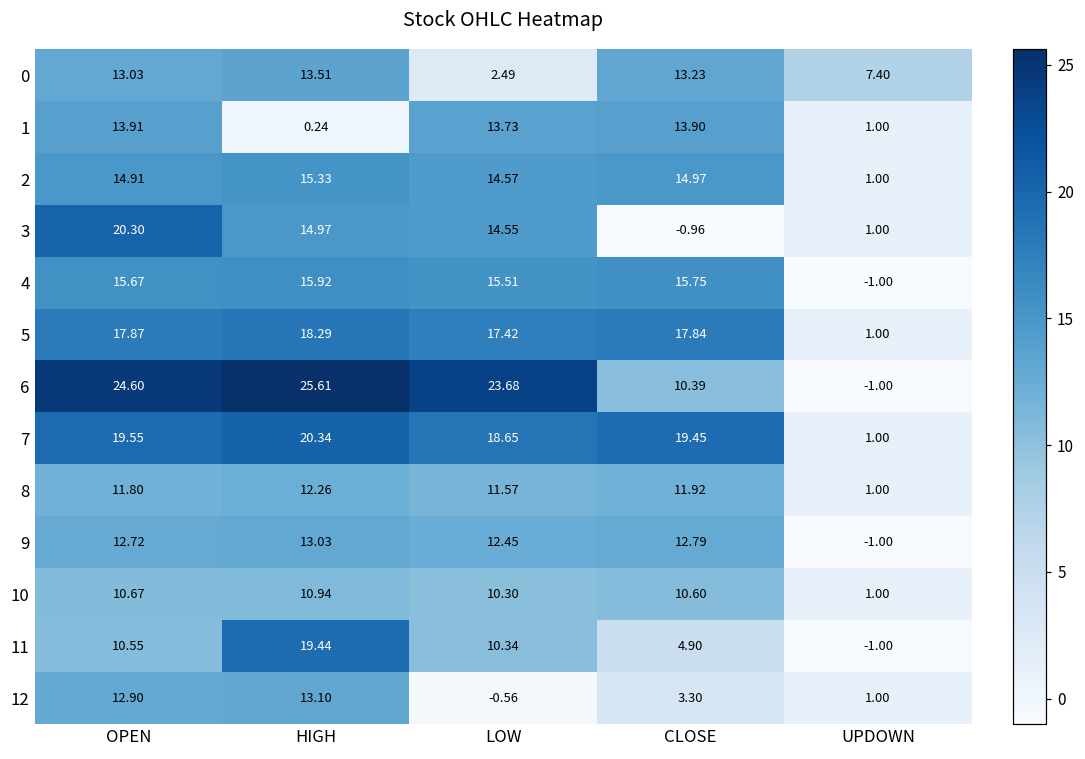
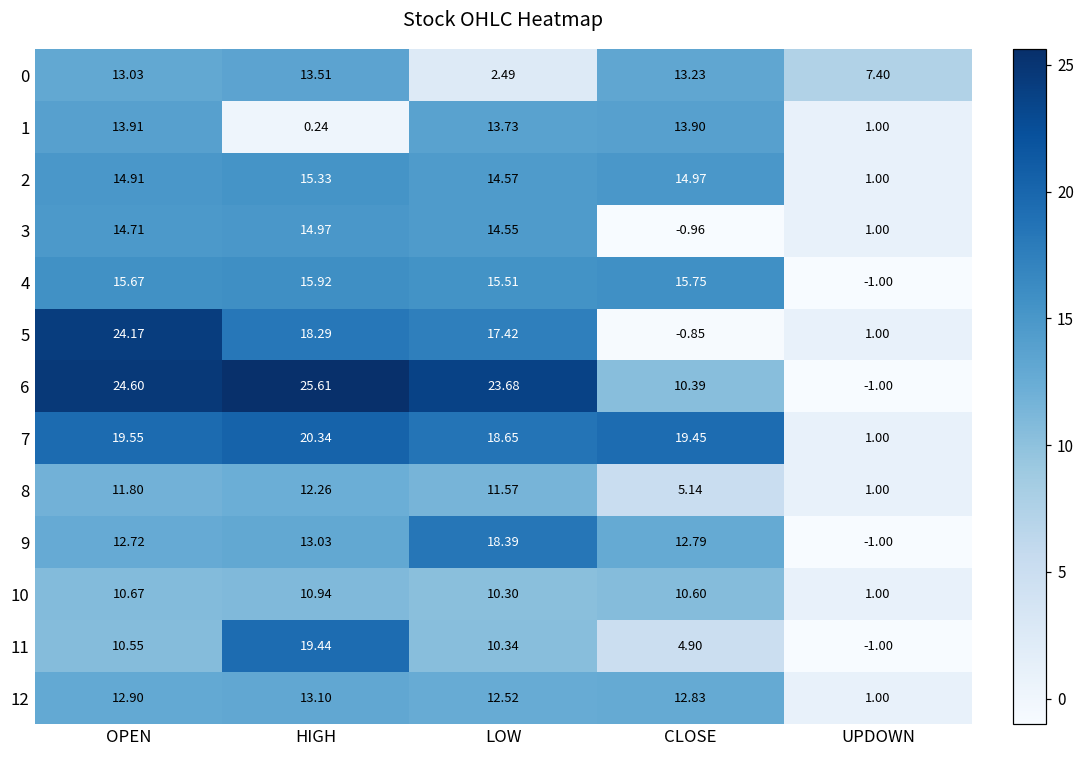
3, OPEN: 20.30 -> 14.71
5, OPEN: 17.87 -> 24.17
5, CLOSE: 17.84 -> -0.85
8, CLOSE: 11.92 -> 5.14
9, LOW: 12.45 -> 18.39
12, LOW: -0.56 -> 12.52
12, CLOSE: 3.30 -> 12.83
